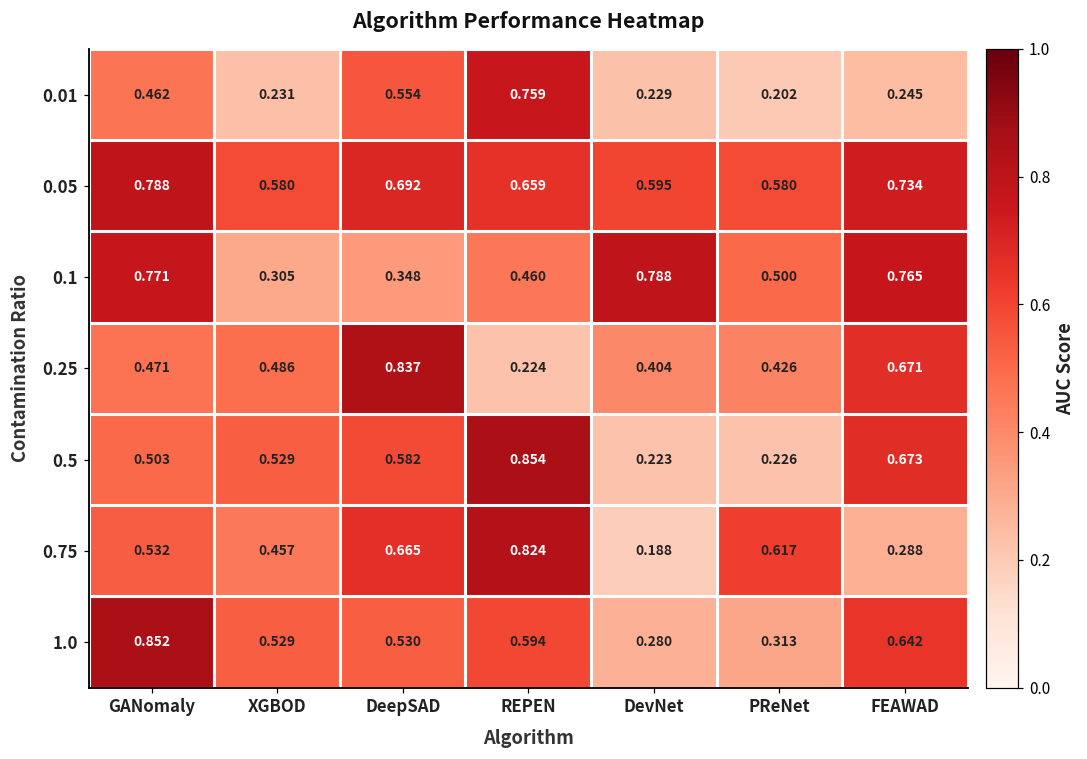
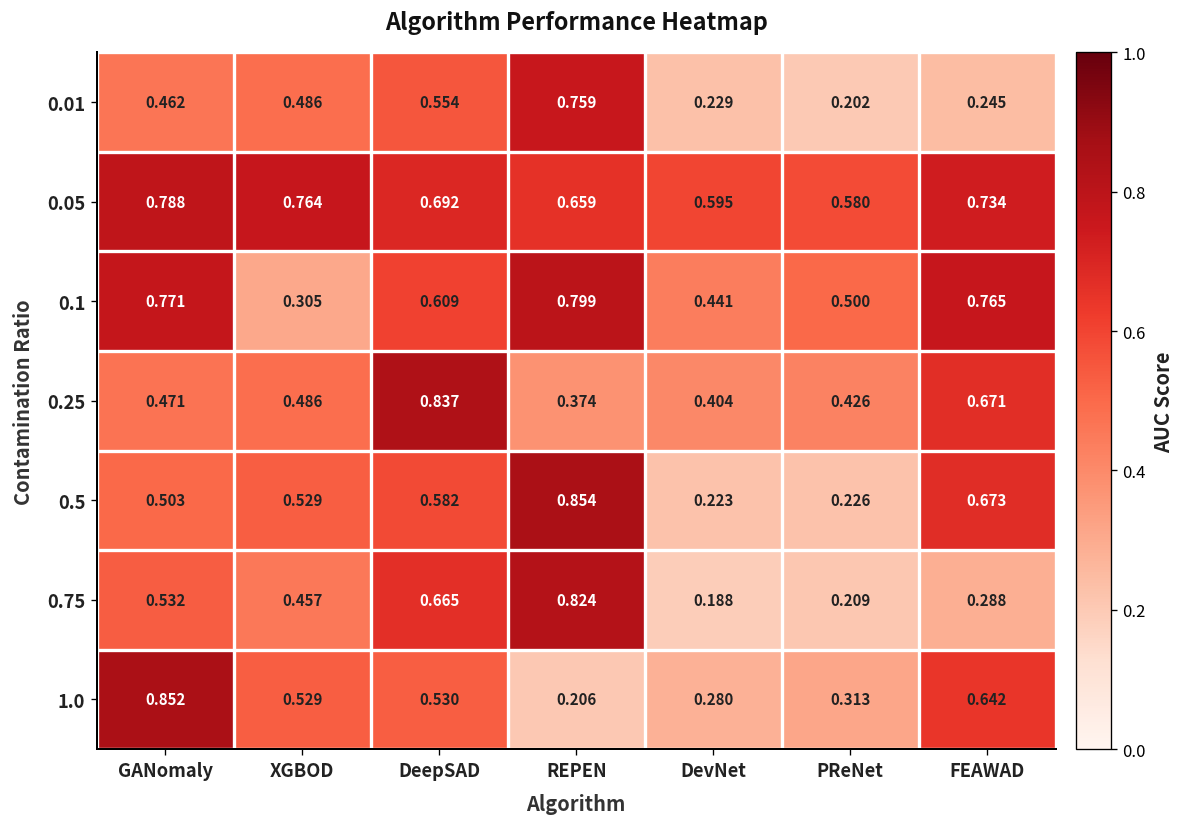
0.01, XGBOD: 0.231 -> 0.486
0.05, XGBOD: 0.580 -> 0.764
0.1, DeepSAD: 0.348 -> 0.609
0.1, REPEN: 0.460 -> 0.799
0.1, DevNet: 0.788 -> 0.441
0.25, REPEN: 0.224 -> 0.374
0.75, PReNet: 0.617 -> 0.209
1.0, REPEN: 0.594 -> 0.206
